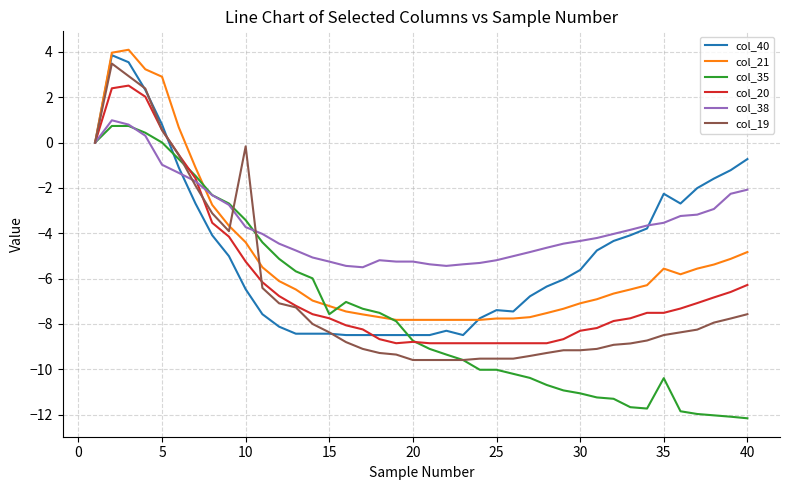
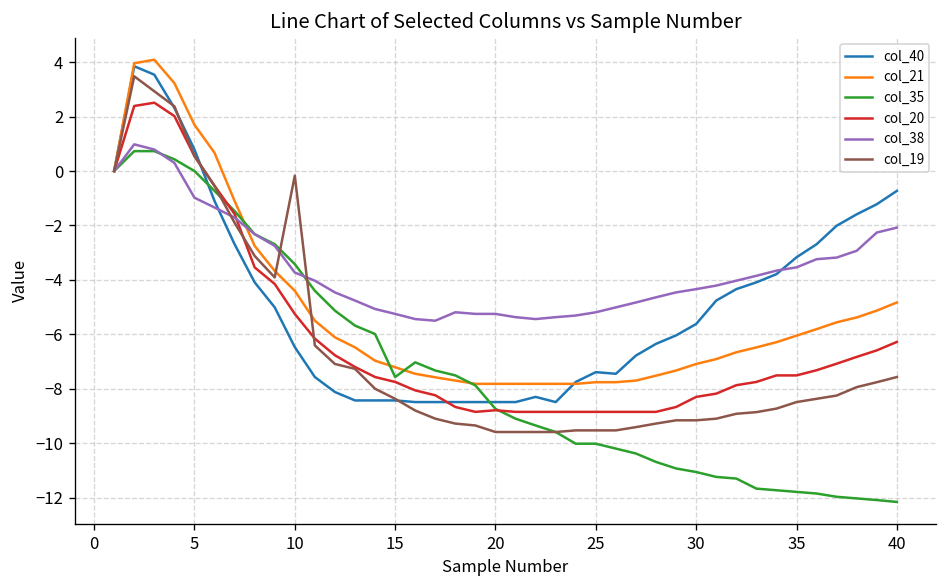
col_21, 5: 2.9 -> 1.7
col_40, 35: -2.3 -> -3.2
col_21, 35: -5.6 -> -6.1
col_35, 35: -10.4 -> -11.8
